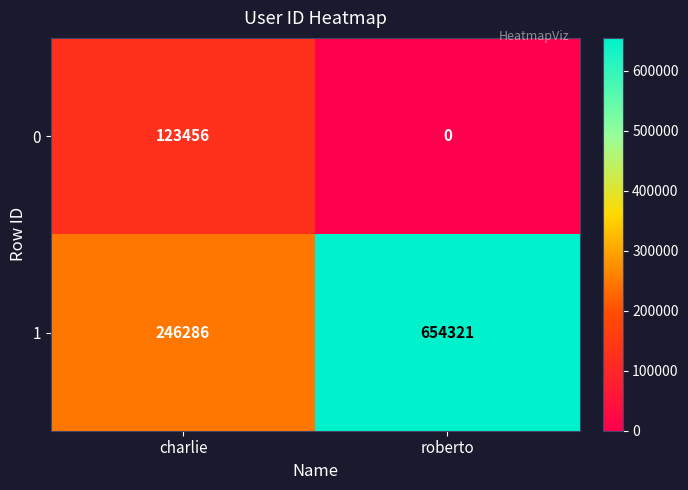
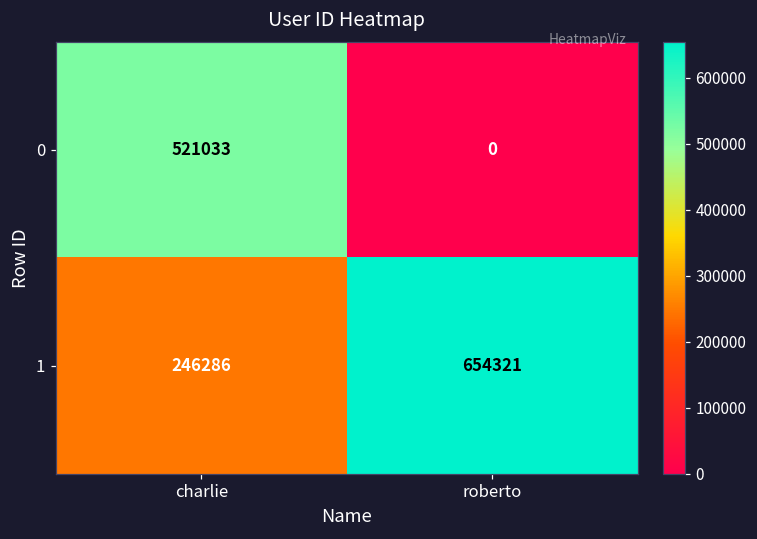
0, charlie: 123456 -> 521033
